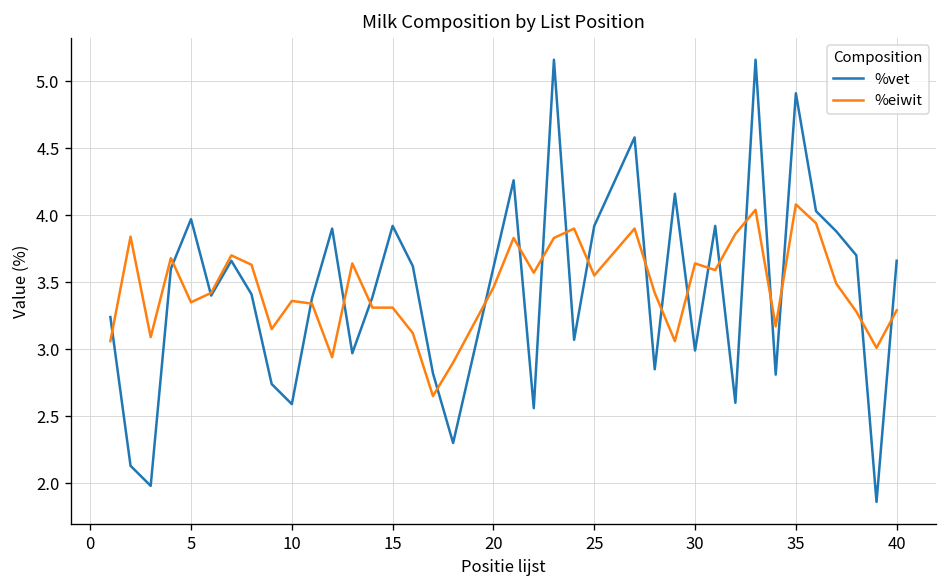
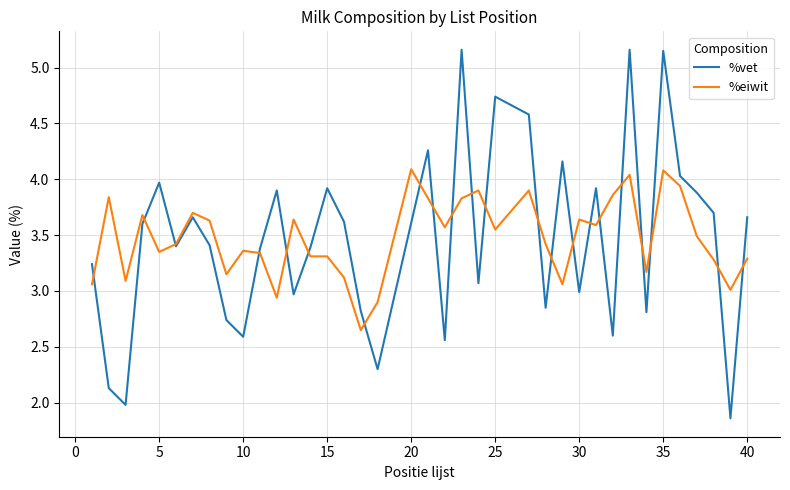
%eiwit, 20: 3.46 -> 4.09
%vet, 25: 3.92 -> 4.74
%vet, 35: 4.91 -> 5.15
